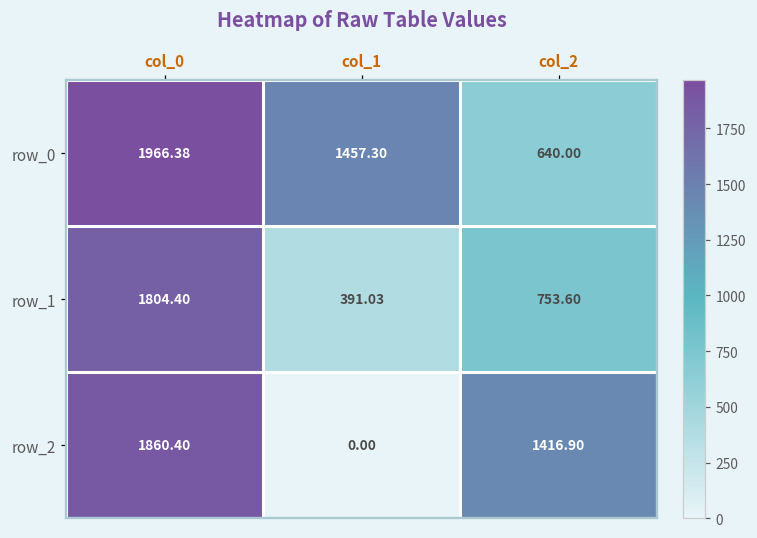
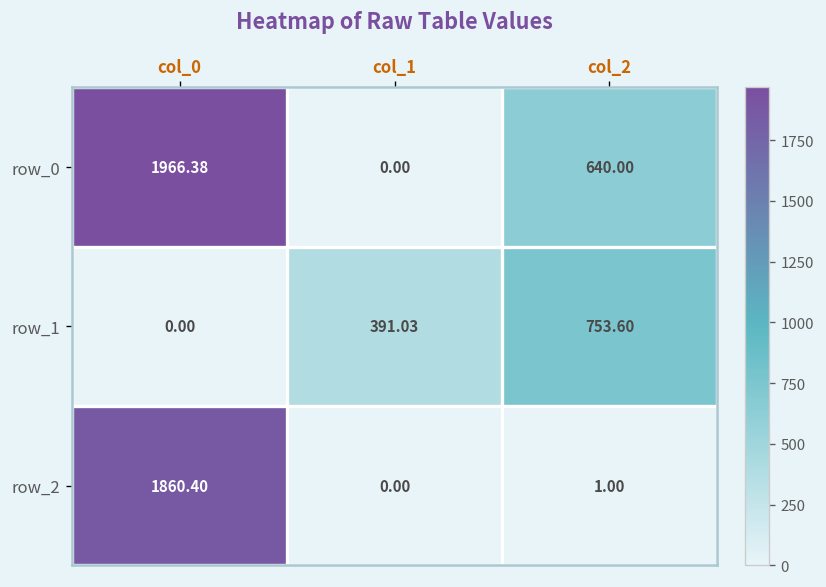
row_0, col_1: 1457.30 -> 0.00
row_1, col_0: 1804.40 -> 0.00
row_2, col_2: 1416.90 -> 1.00
